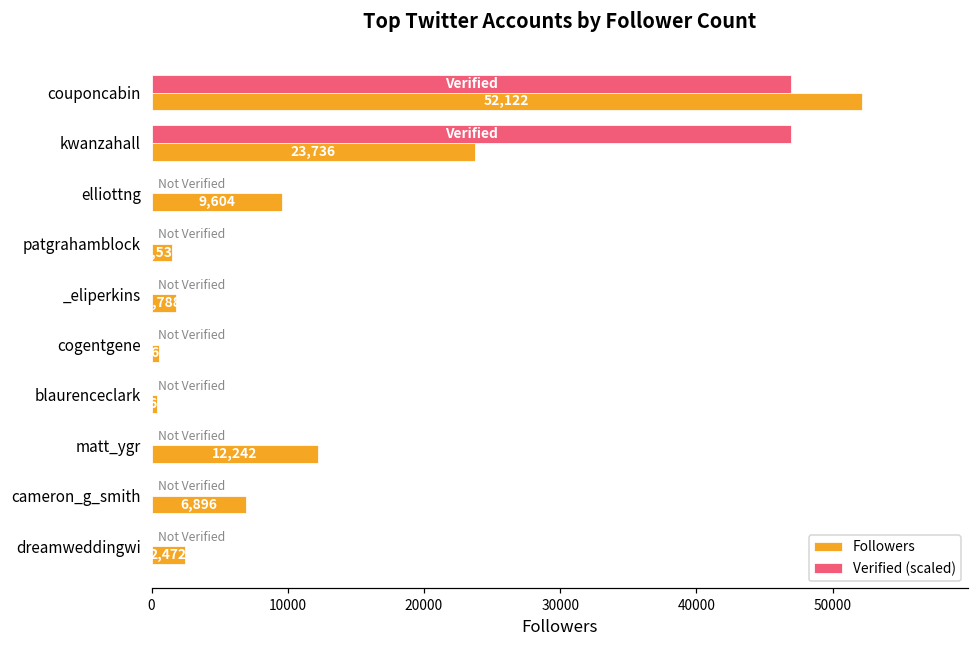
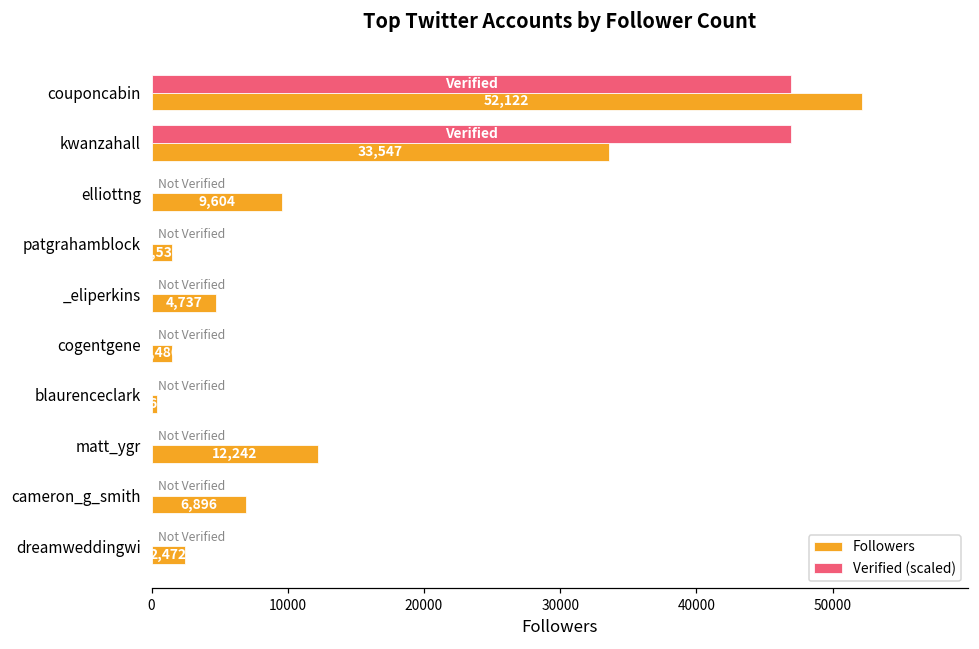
Followers, kwanzahall: 23,736 -> 33,547
Followers, _eliperkins: 1,788 -> 4,737
Followers, cogentgene: 600 -> 1500
